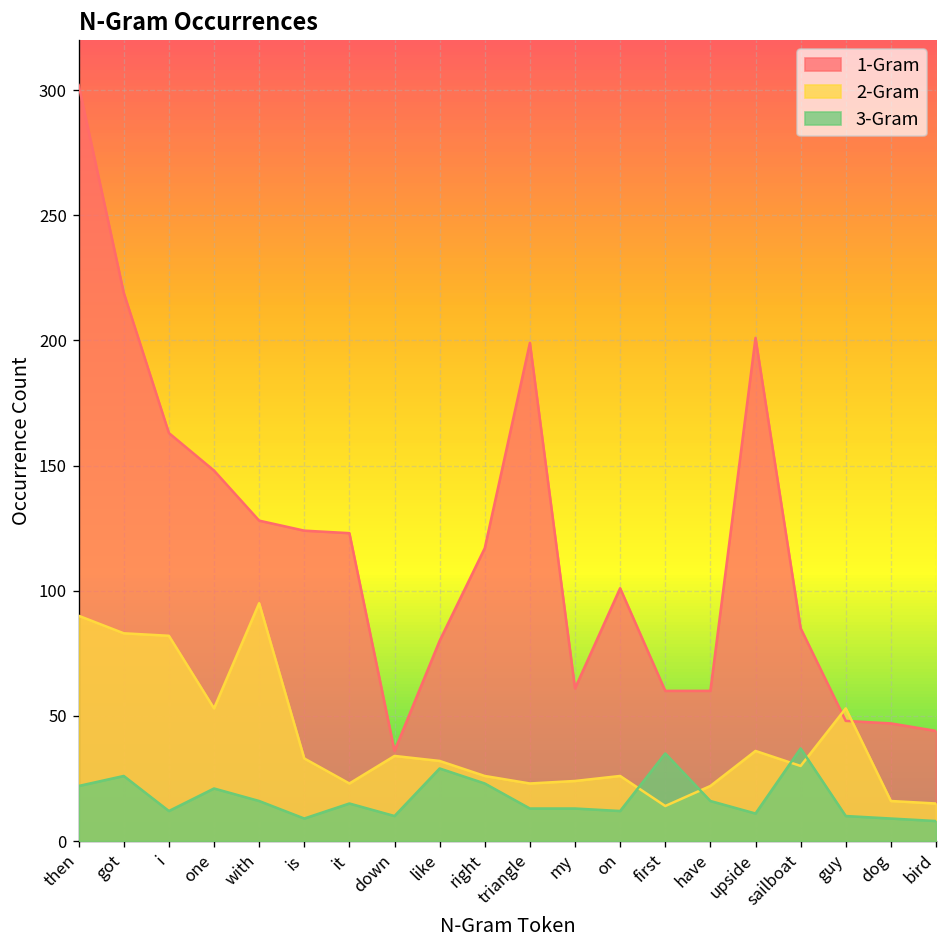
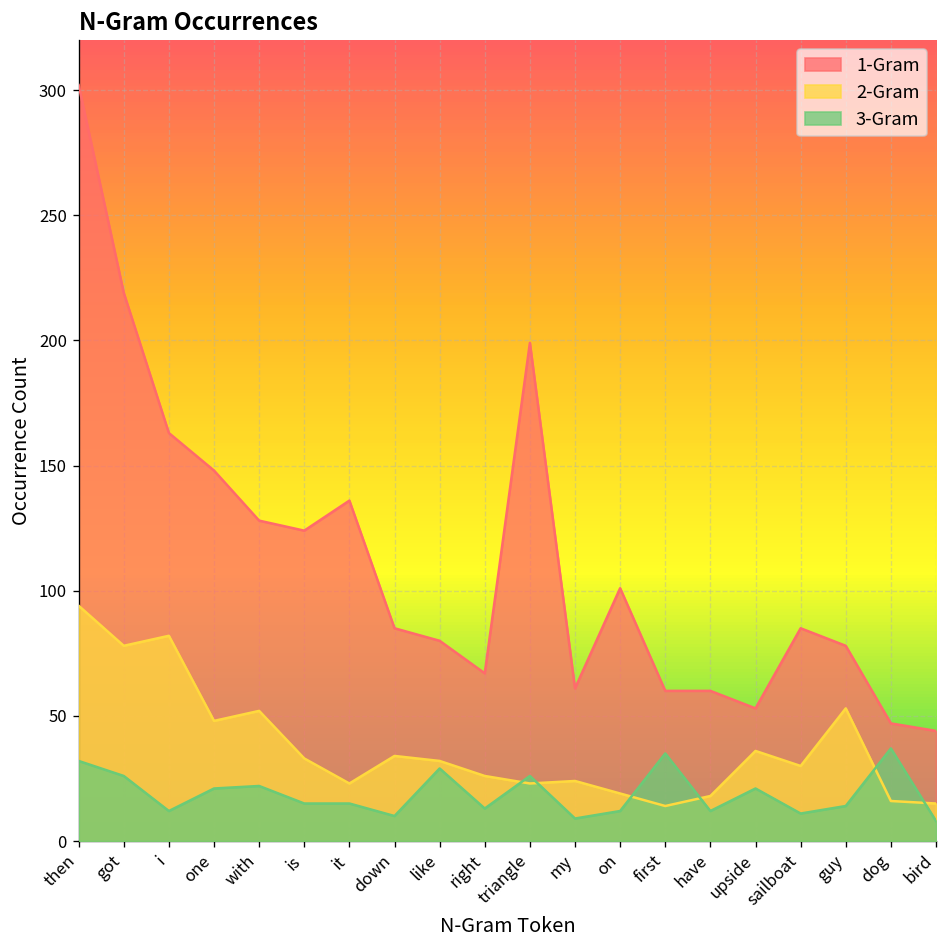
2-Gram, then: 90 -> 94
3-Gram, then: 22 -> 32
2-Gram, got: 83 -> 78
2-Gram, one: 53 -> 48
2-Gram, with: 95 -> 52
3-Gram, with: 16 -> 22
3-Gram, is: 9 -> 15
1-Gram, it: 123 -> 136
1-Gram, down: 36 -> 85
1-Gram, right: 117 -> 67
3-Gram, right: 23 -> 13
3-Gram, triangle: 13 -> 26
3-Gram, my: 13 -> 9
2-Gram, on: 26 -> 19
2-Gram, have: 22 -> 18
3-Gram, have: 16 -> 12
1-Gram, upside: 201 -> 53
3-Gram, upside: 11 -> 21
3-Gram, sailboat: 37 -> 11
1-Gram, guy: 48 -> 78
3-Gram, guy: 10 -> 14
3-Gram, dog: 9 -> 37
